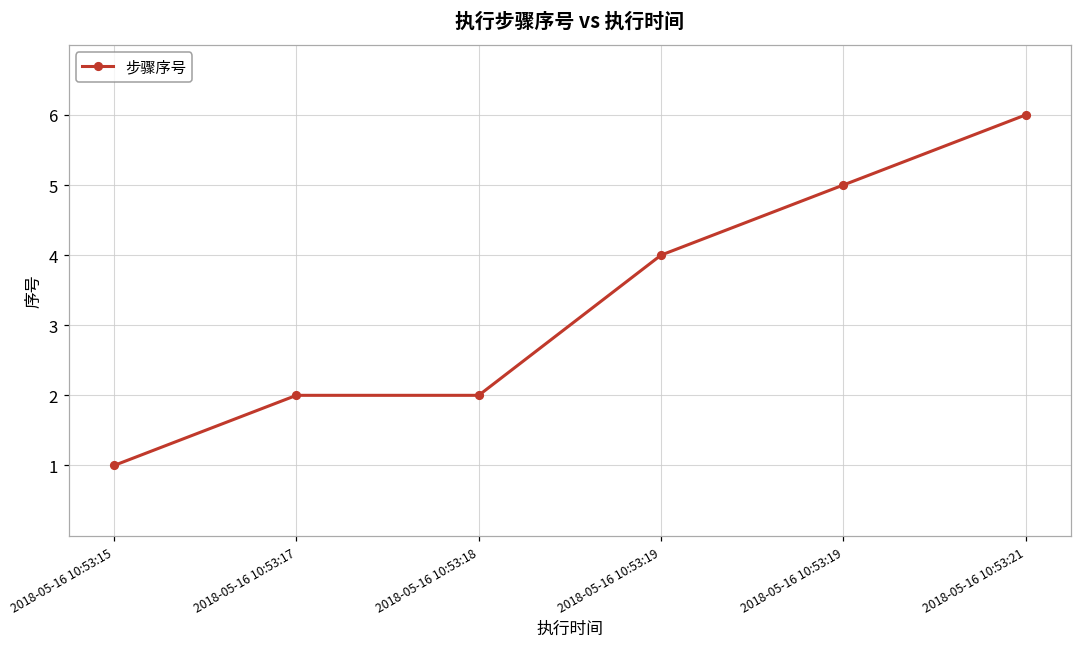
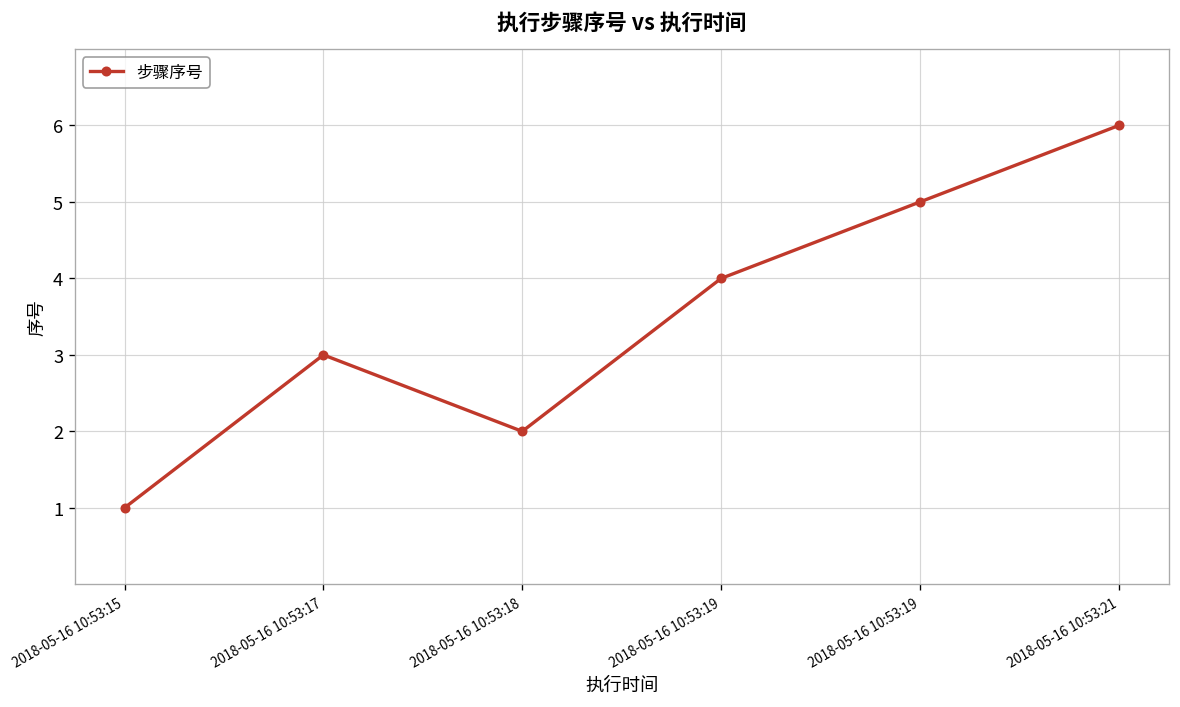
2018-05-16 10:53:17: 2 -> 3
